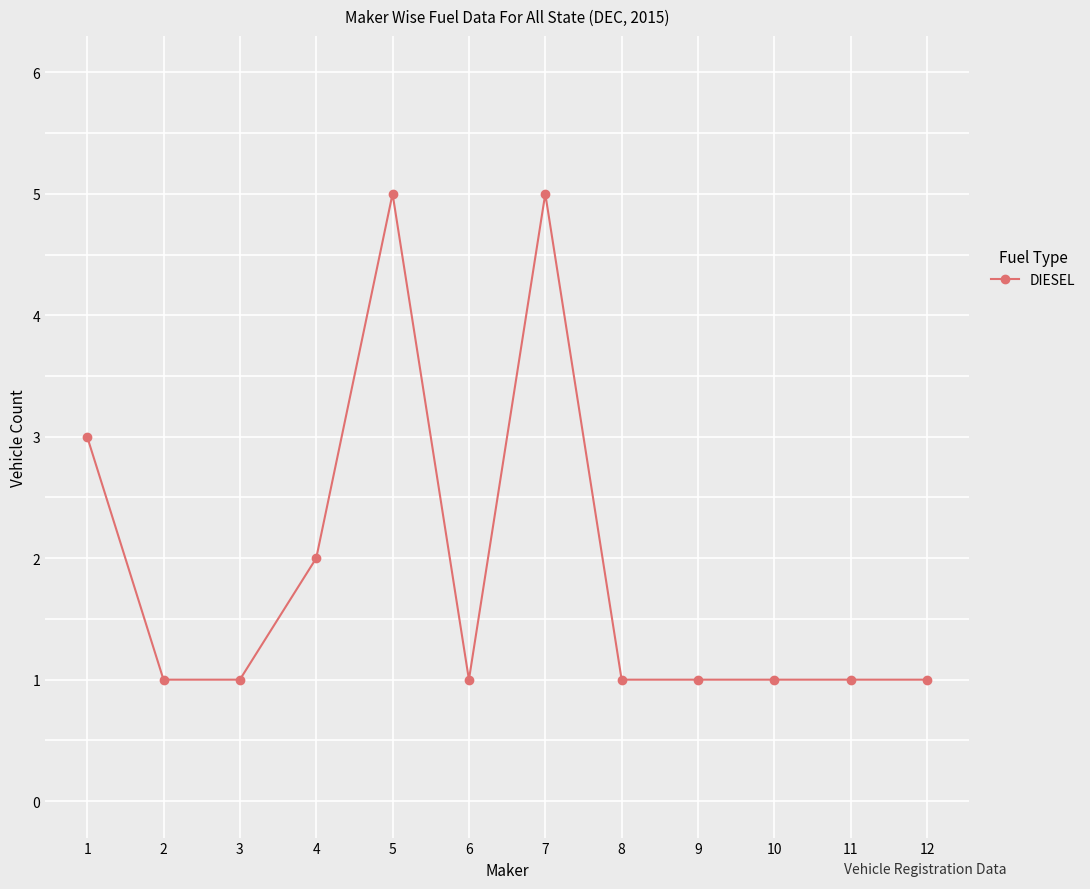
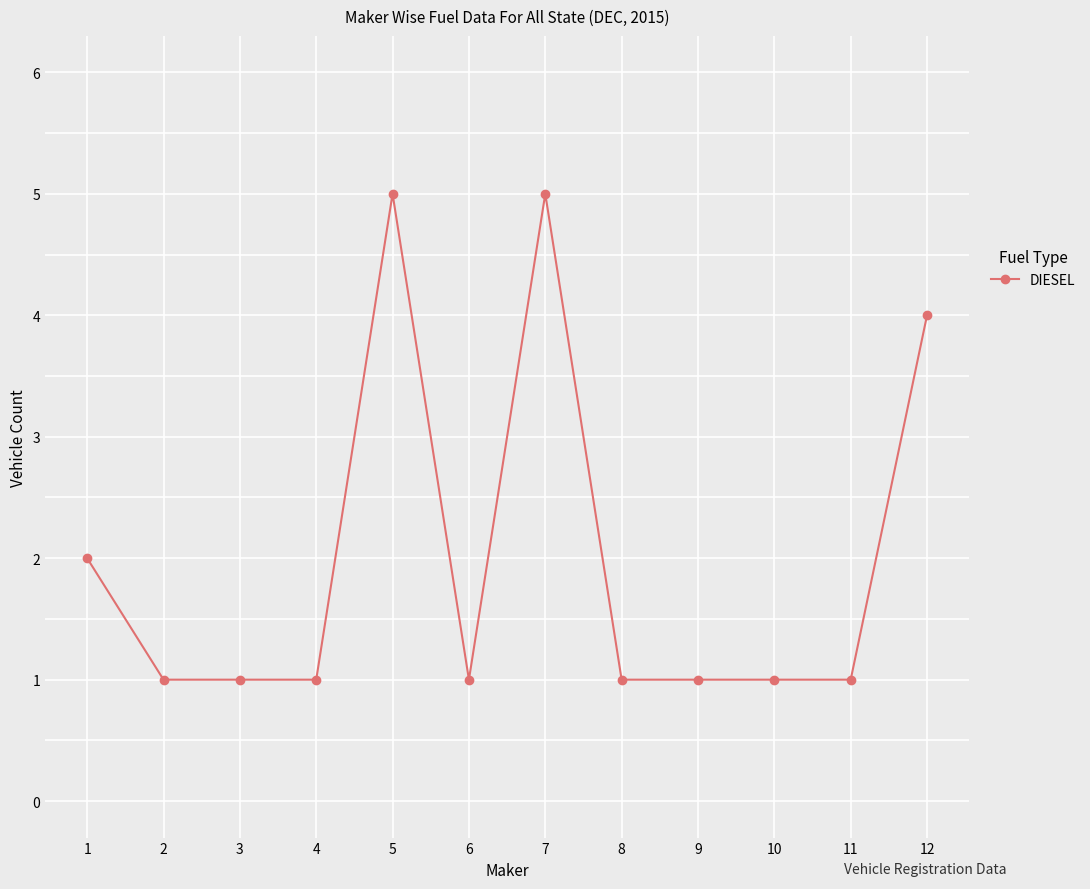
1: 3 -> 2
4: 2 -> 1
12: 1 -> 4
